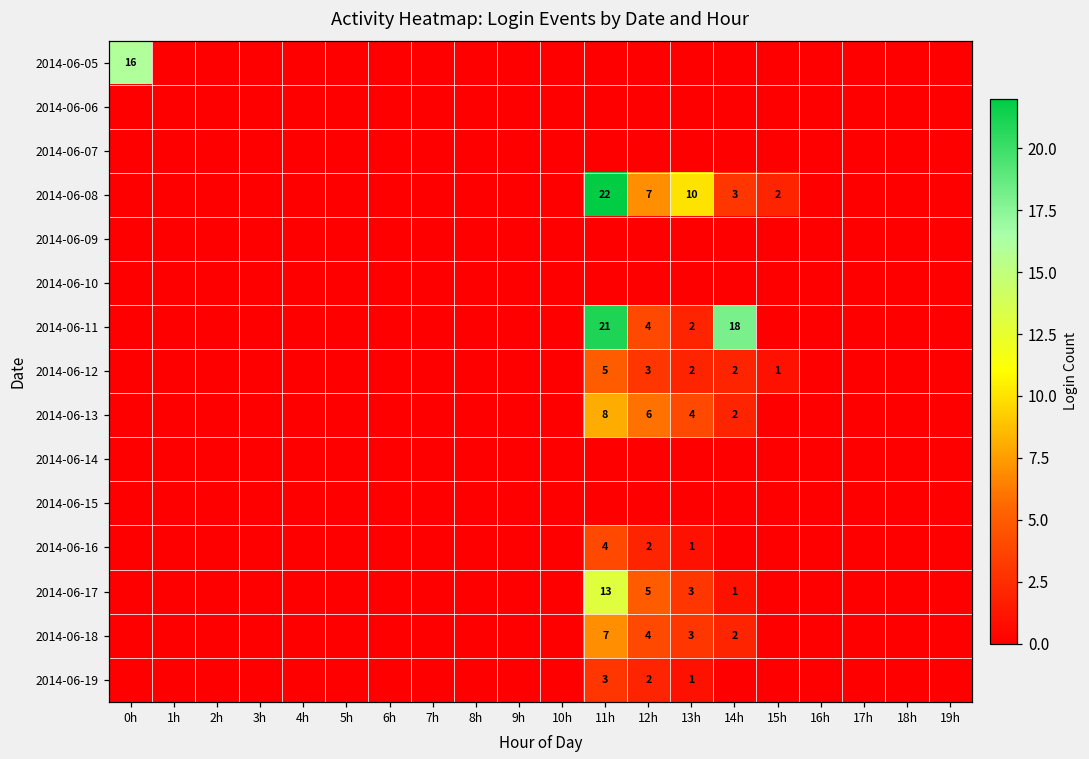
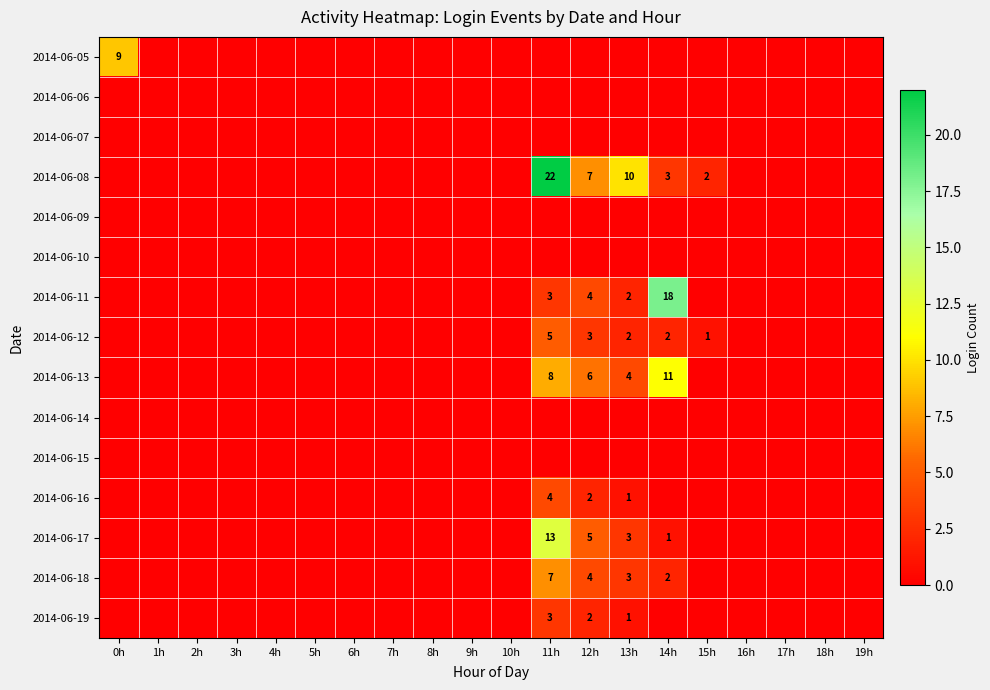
2014-06-05, 0h: 16 -> 9
2014-06-11, 11h: 21 -> 3
2014-06-13, 14h: 2 -> 11
